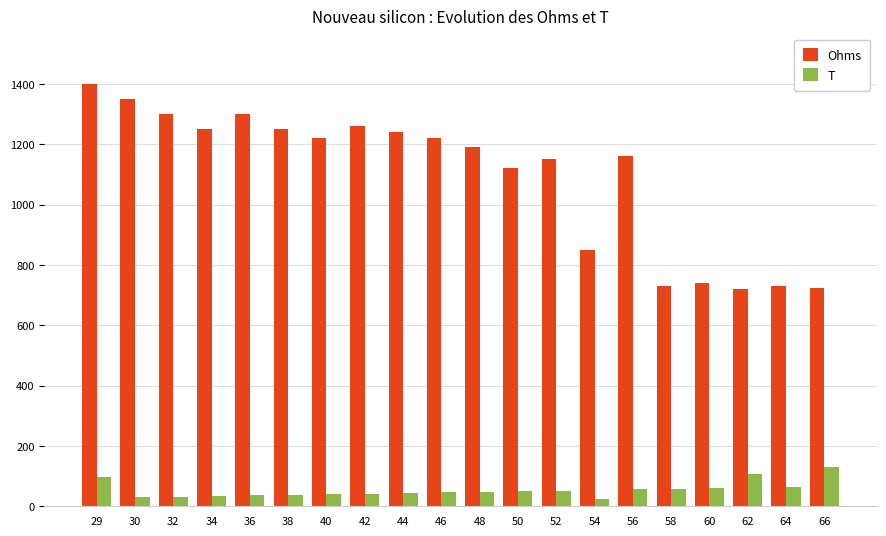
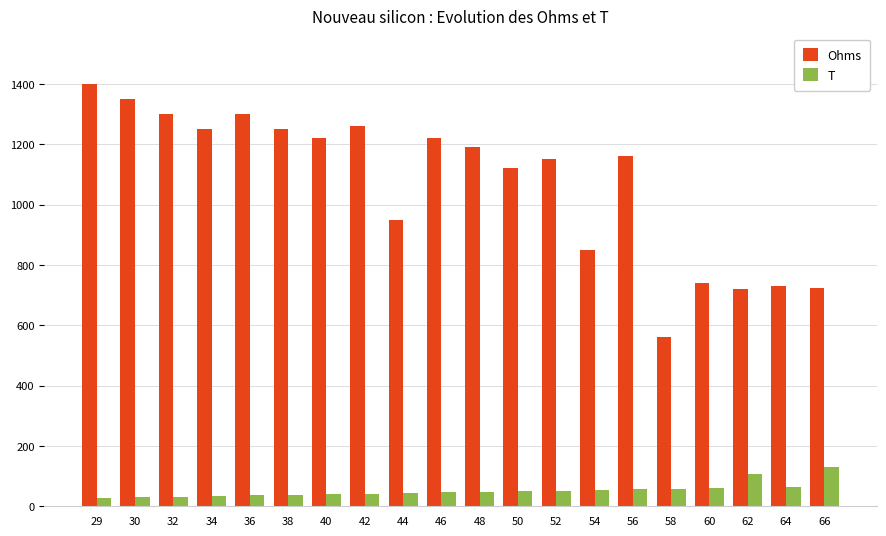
T, 29: 100 -> 30
Ohms, 44: 1240 -> 950
T, 54: 20 -> 50
Ohms, 58: 730 -> 560
